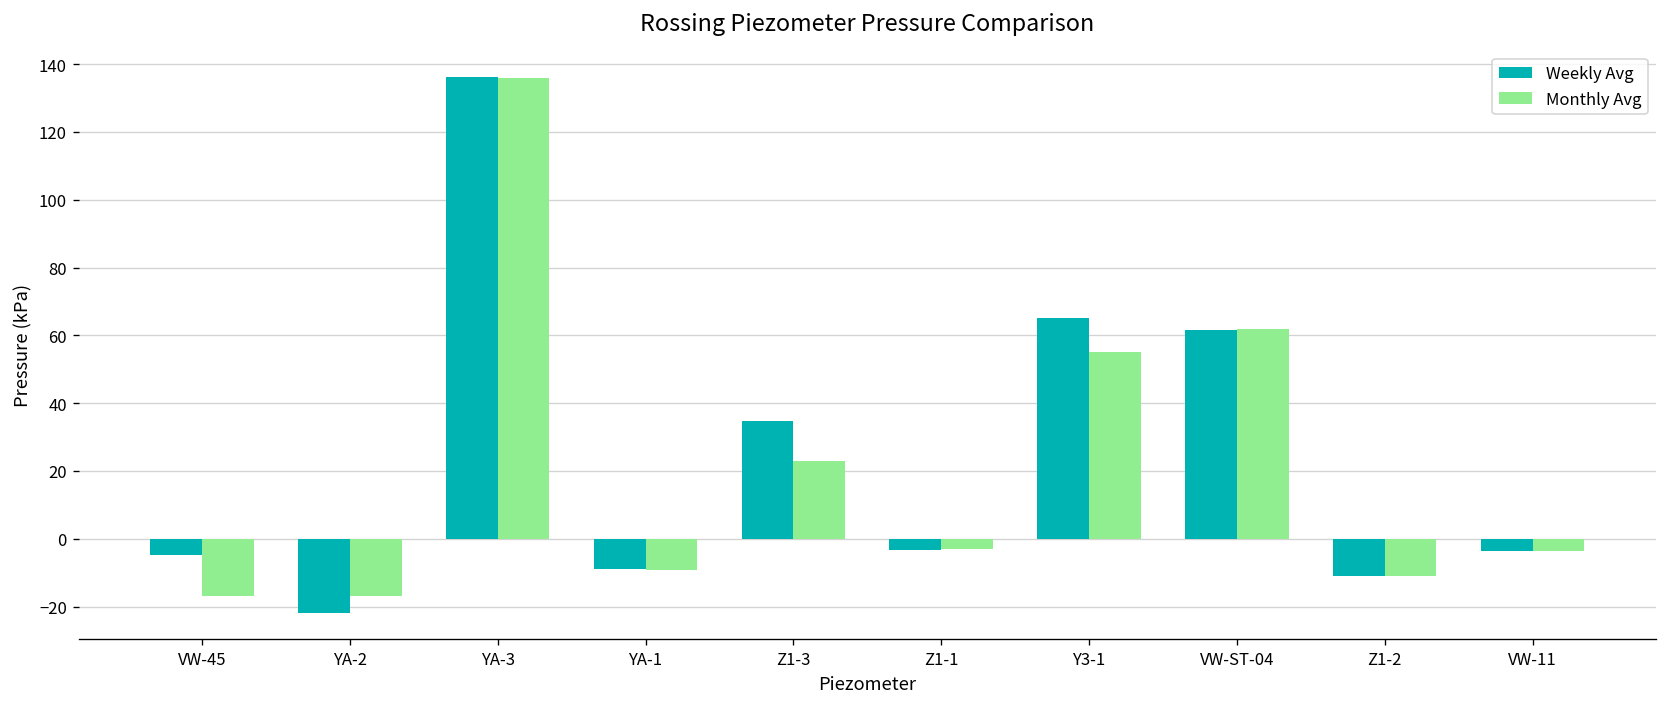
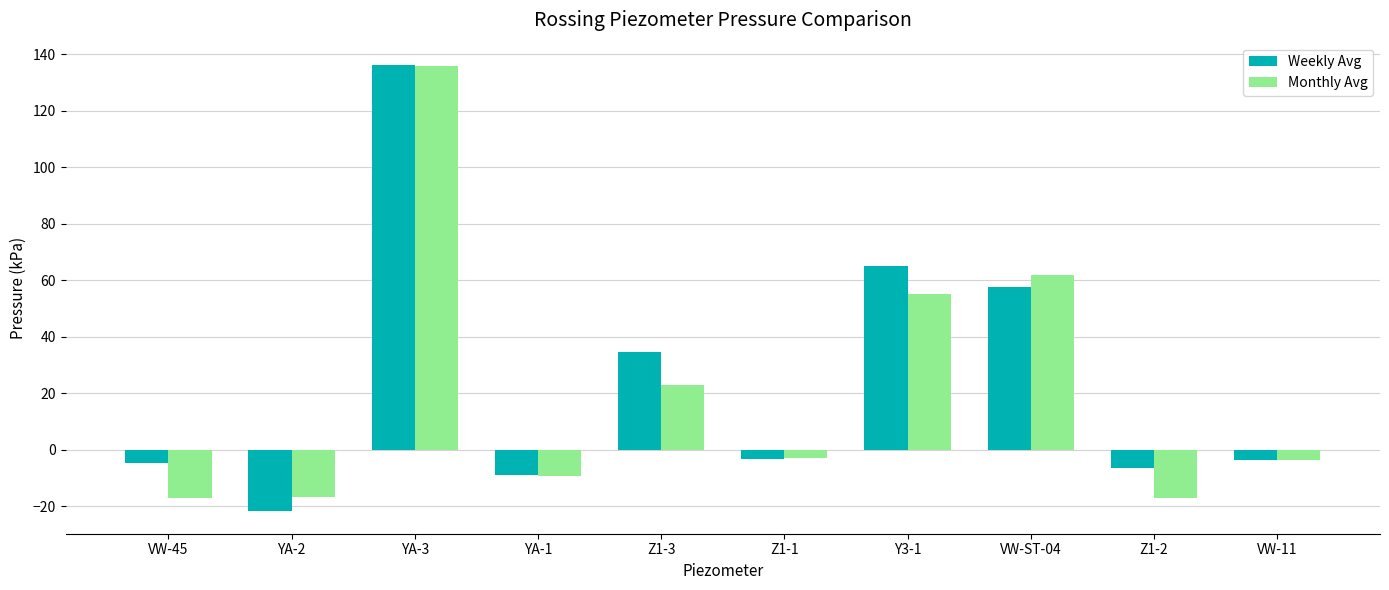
Weekly Avg, VW-ST-04: 62 -> 58
Weekly Avg, Z1-2: -11 -> -7
Monthly Avg, Z1-2: -11 -> -17
